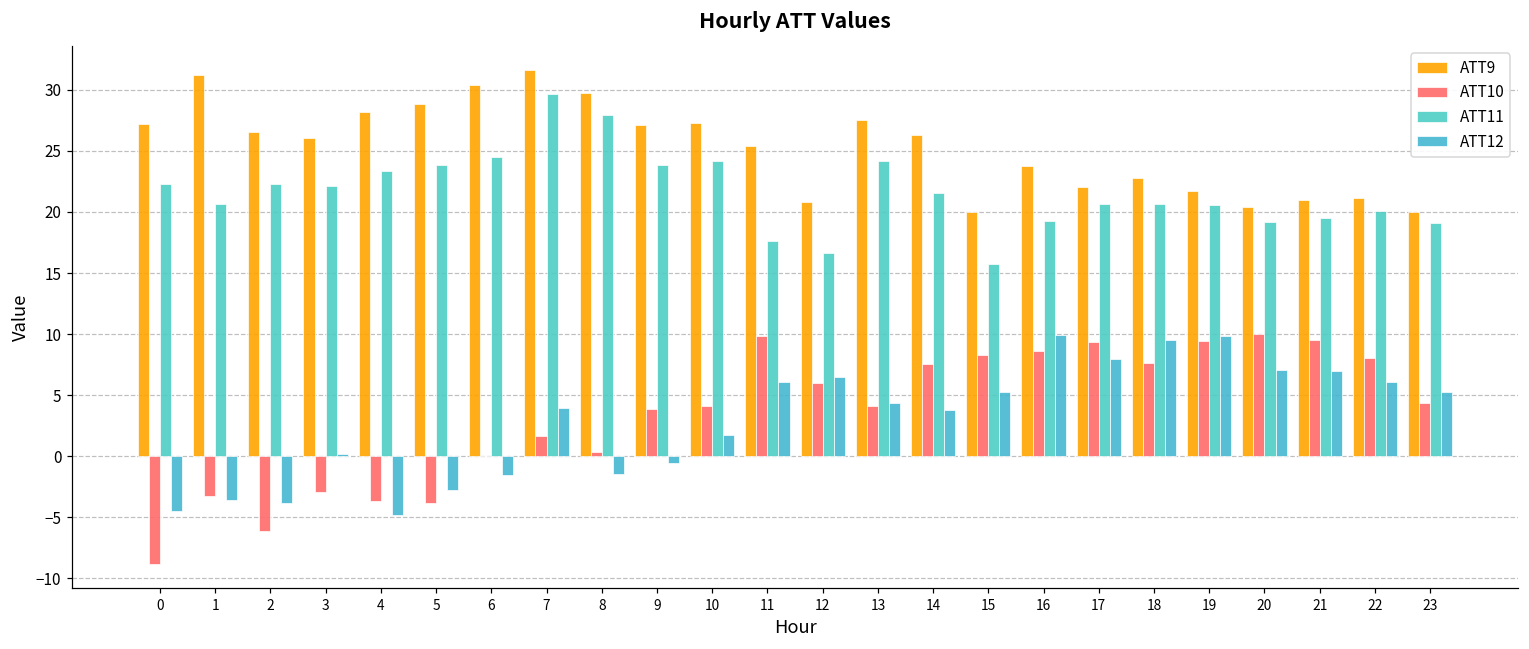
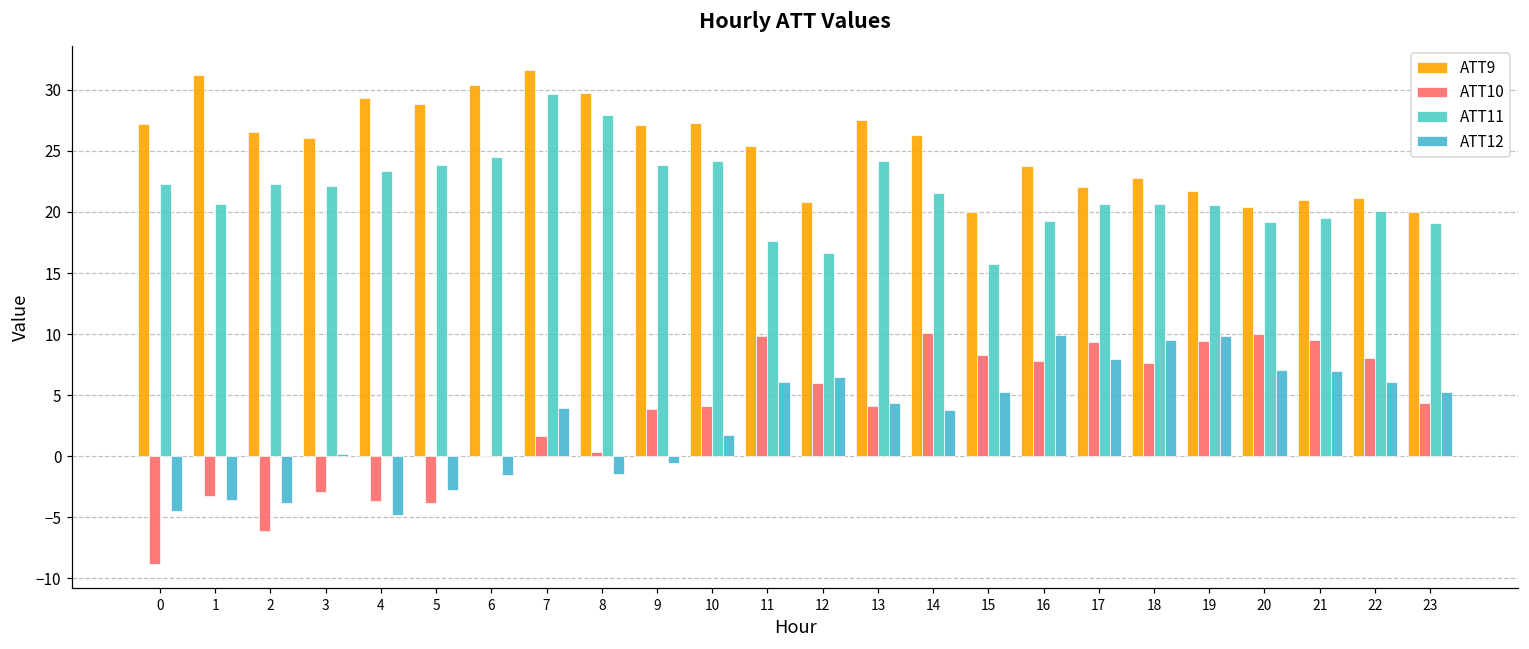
ATT9, 4: 28.2 -> 29.3
ATT10, 14: 7.5 -> 10.1
ATT10, 16: 8.6 -> 7.8
